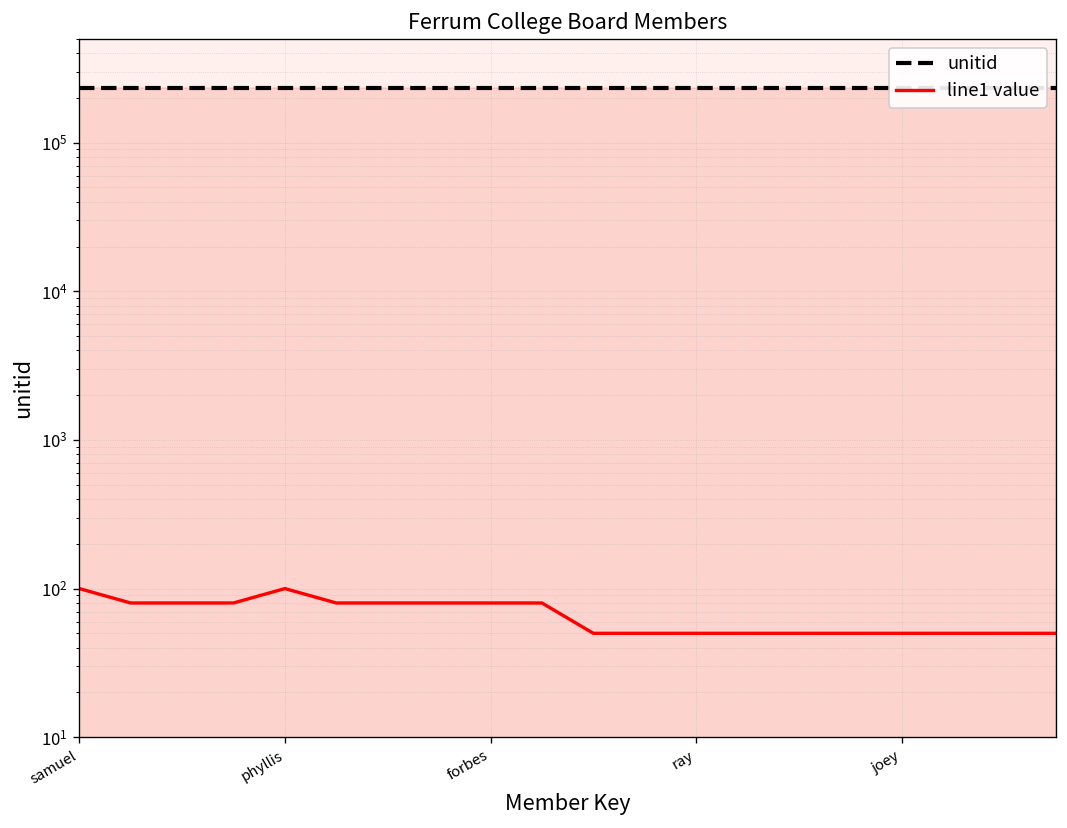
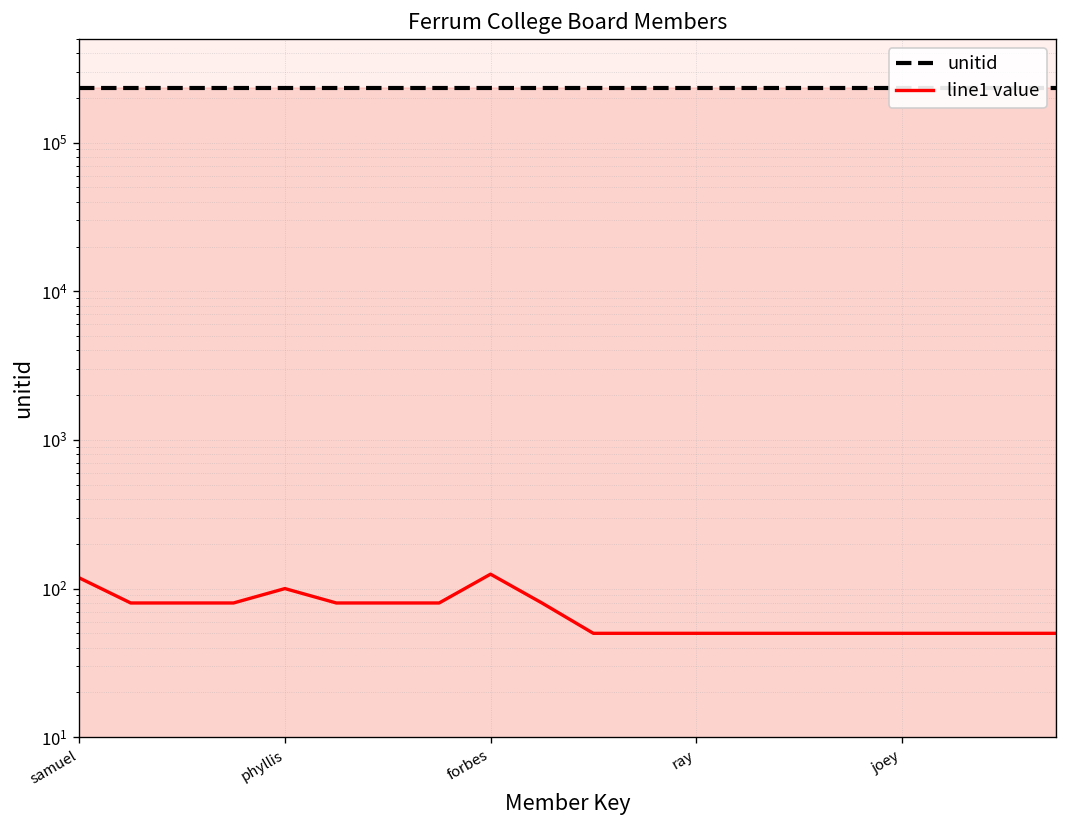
line1 value, samuel: 100 -> 120
line1 value, forbes: 80 -> 130
